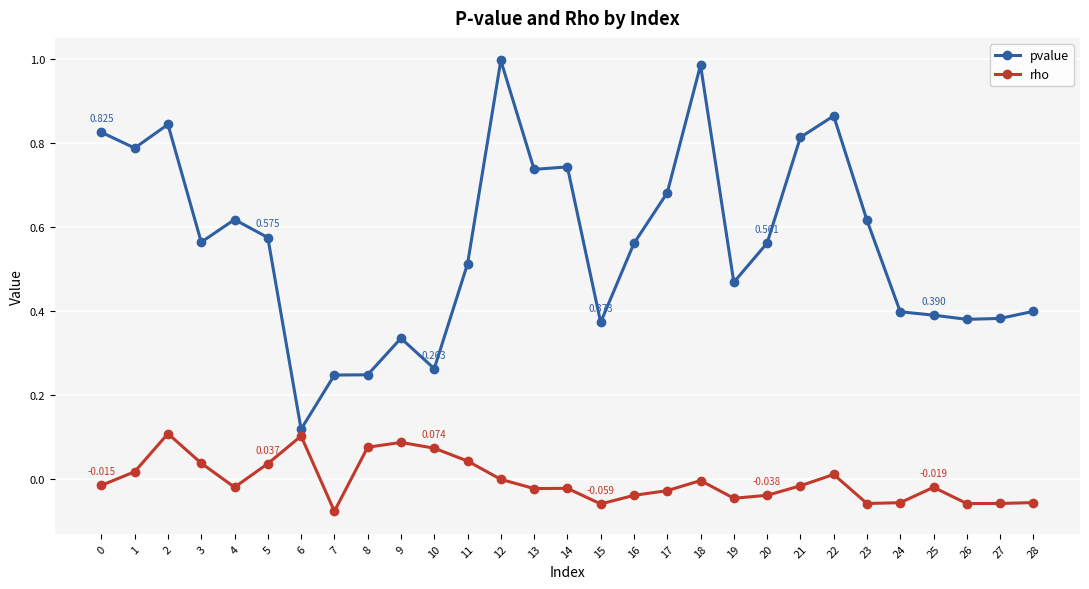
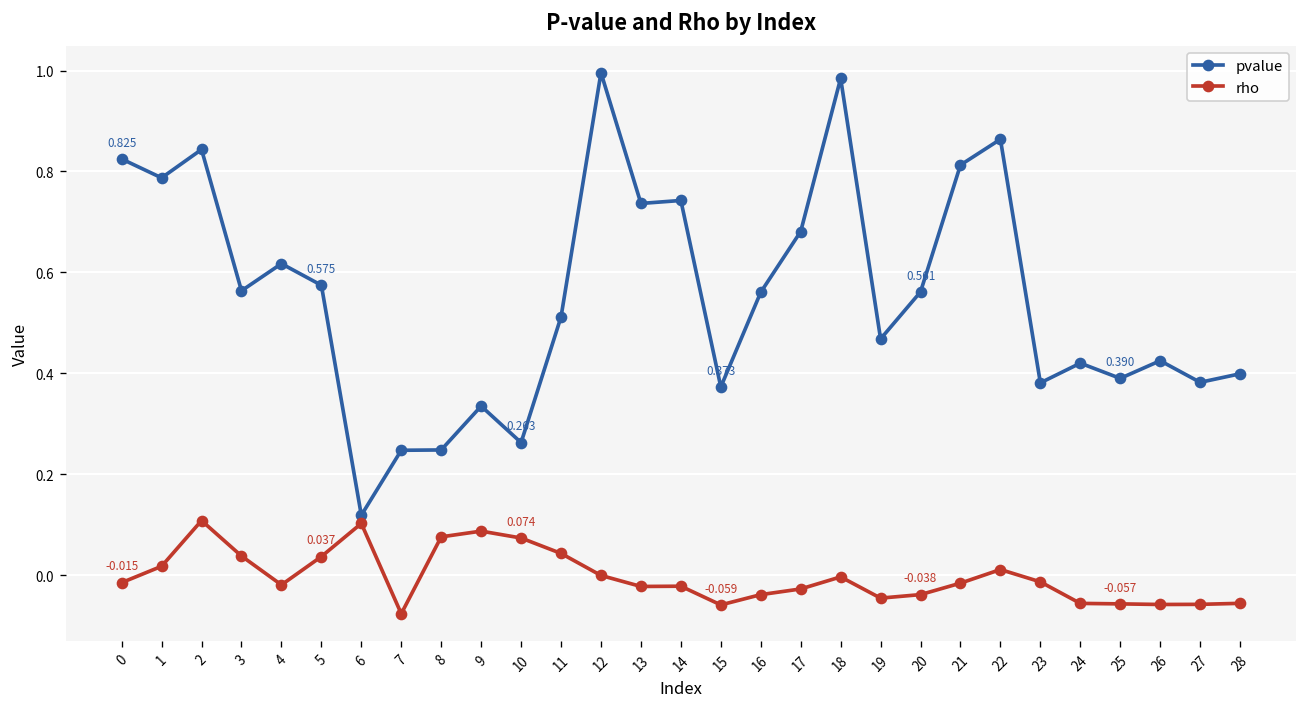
pvalue, 23: 0.62 -> 0.38
rho, 23: -0.06 -> -0.01
pvalue, 24: 0.40 -> 0.42
rho, 25: -0.019 -> -0.057
pvalue, 26: 0.38 -> 0.43
